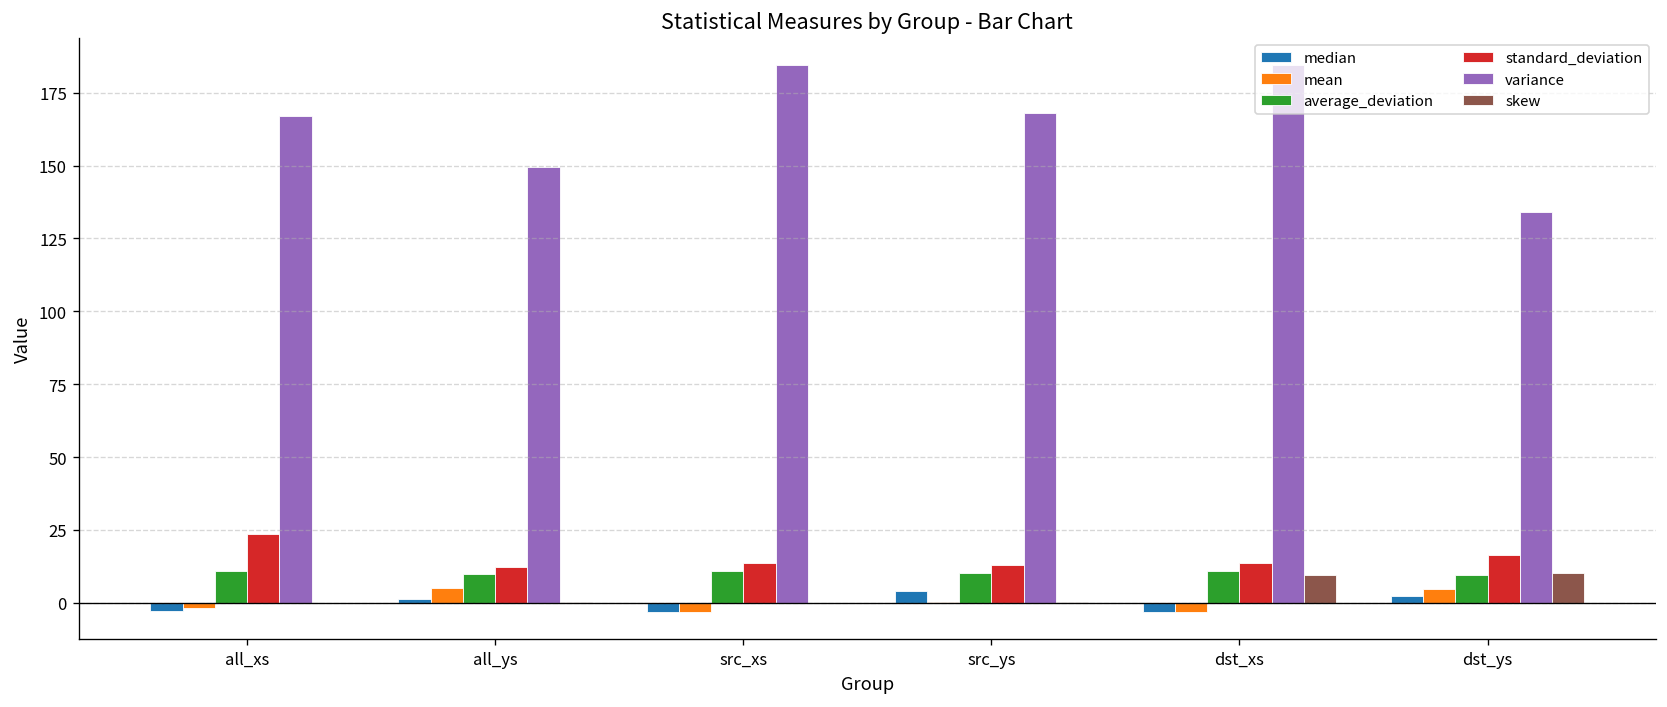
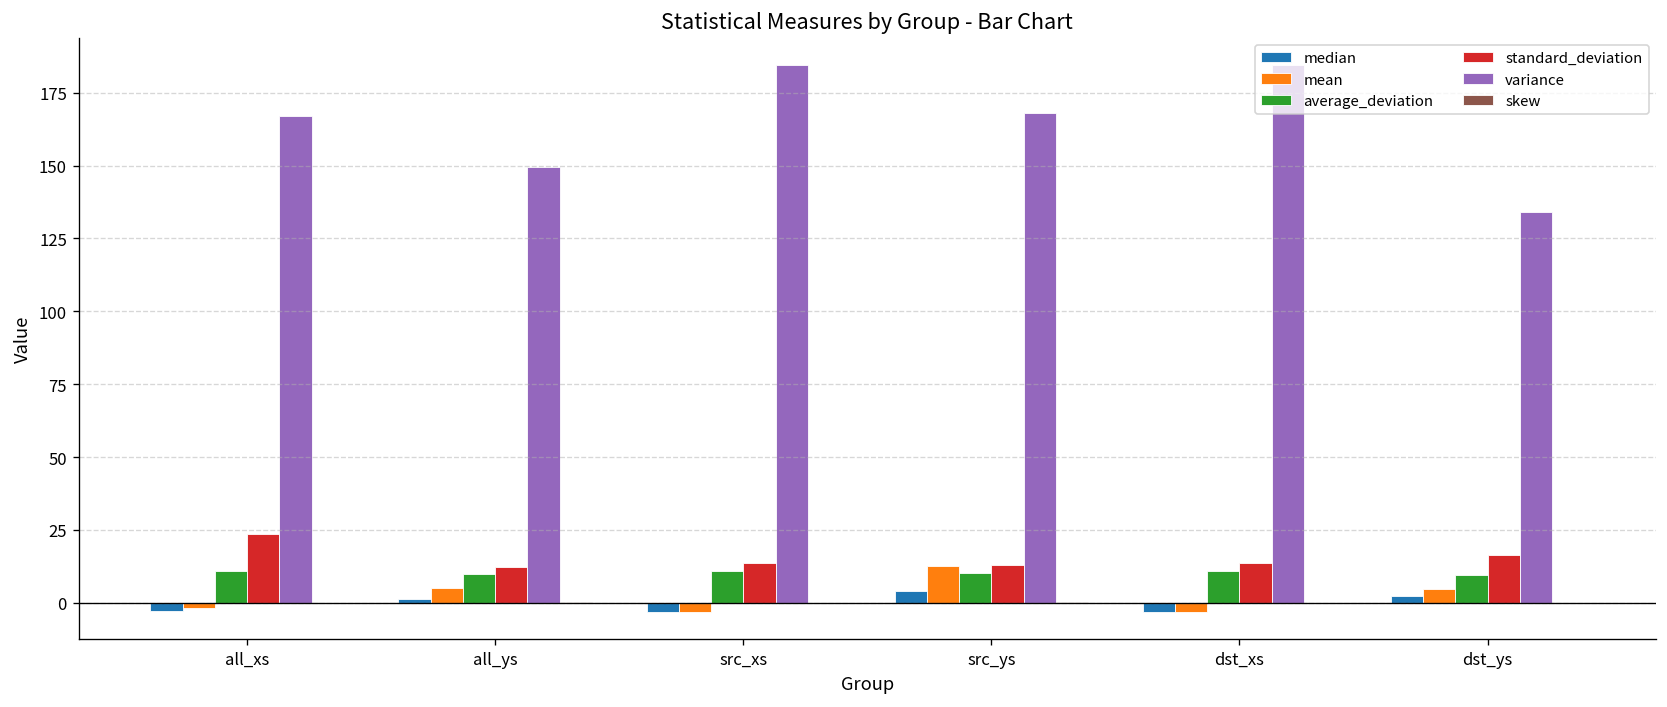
mean, src_ys: 0 -> 13
skew, dst_xs: 10 -> 0
skew, dst_ys: 10 -> 0
